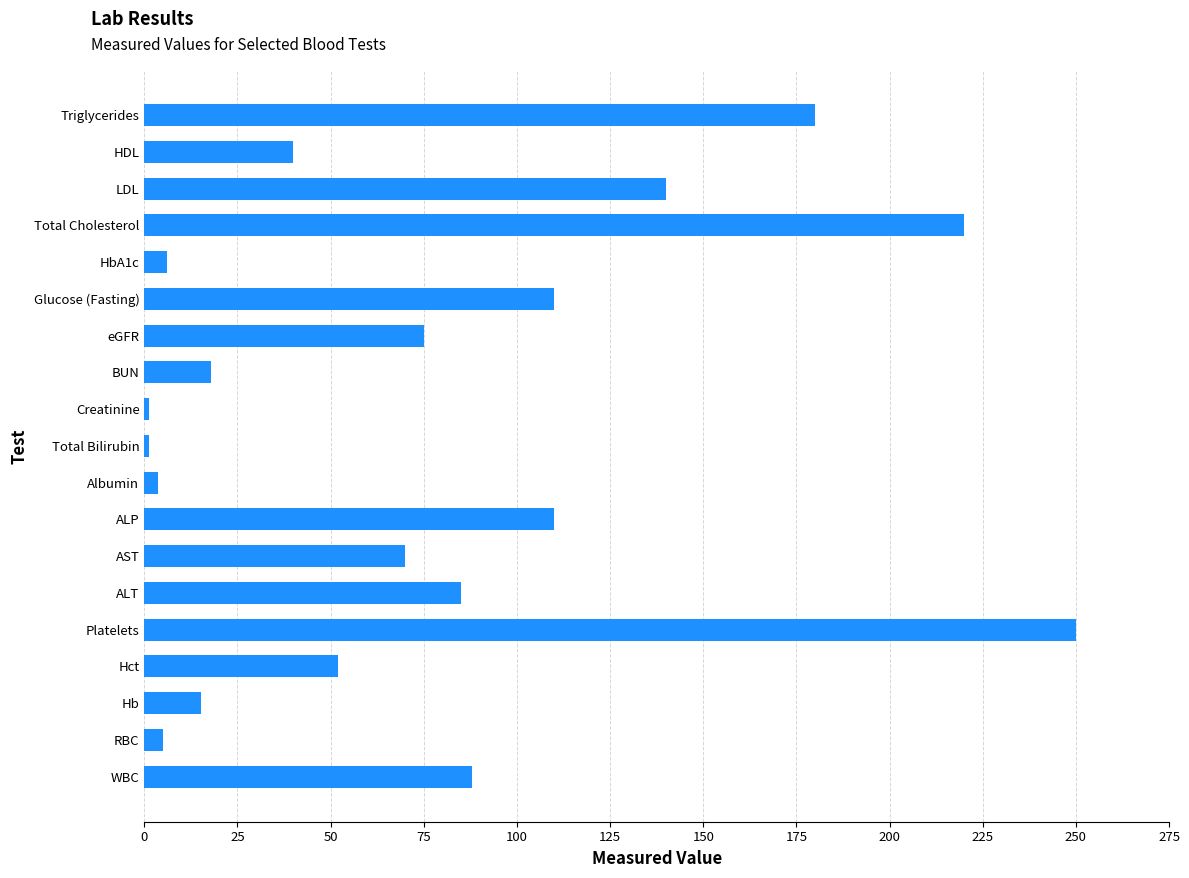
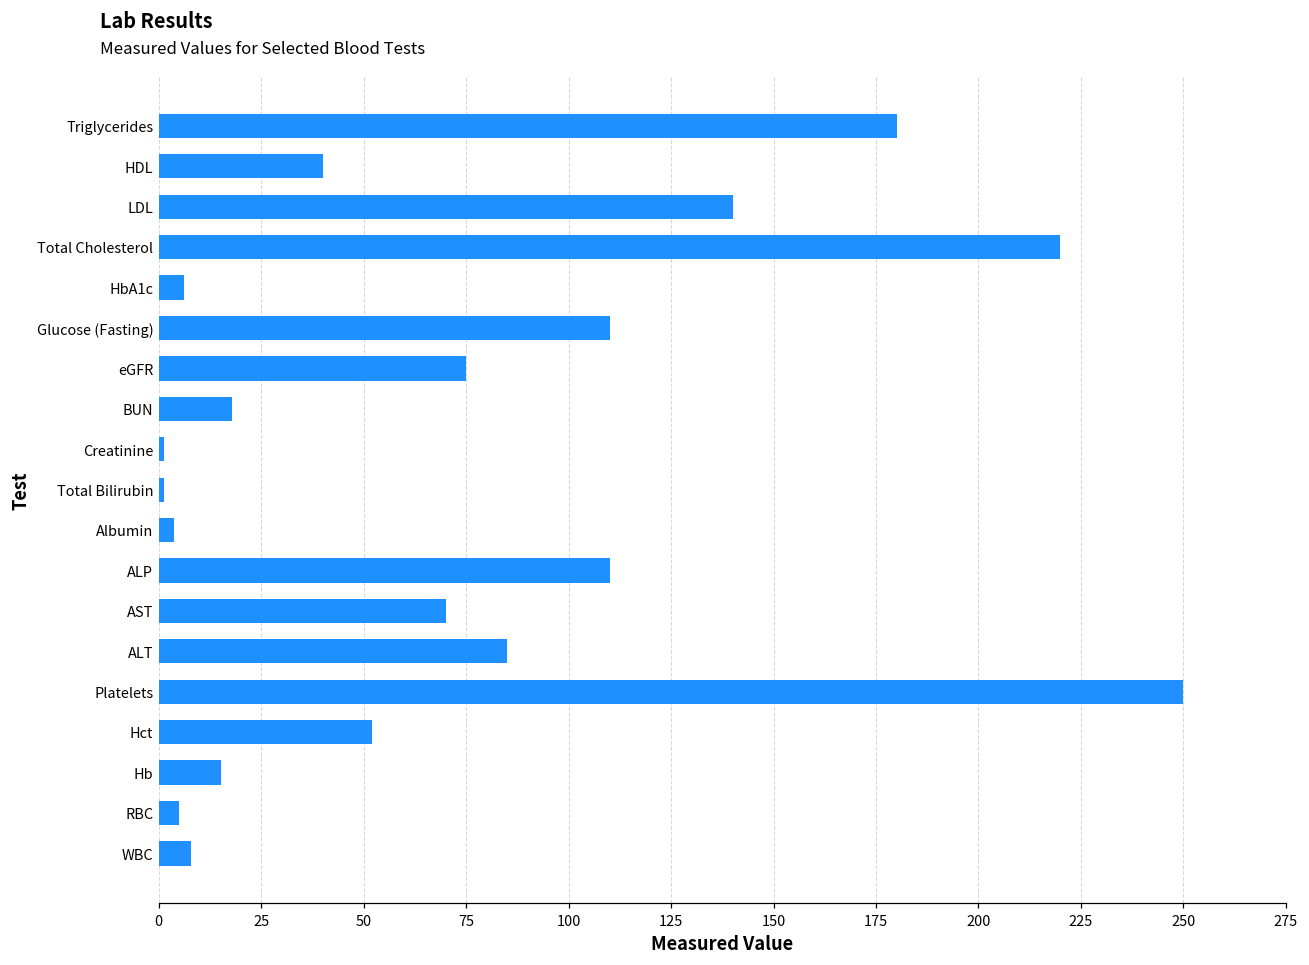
WBC: 88 -> 8
